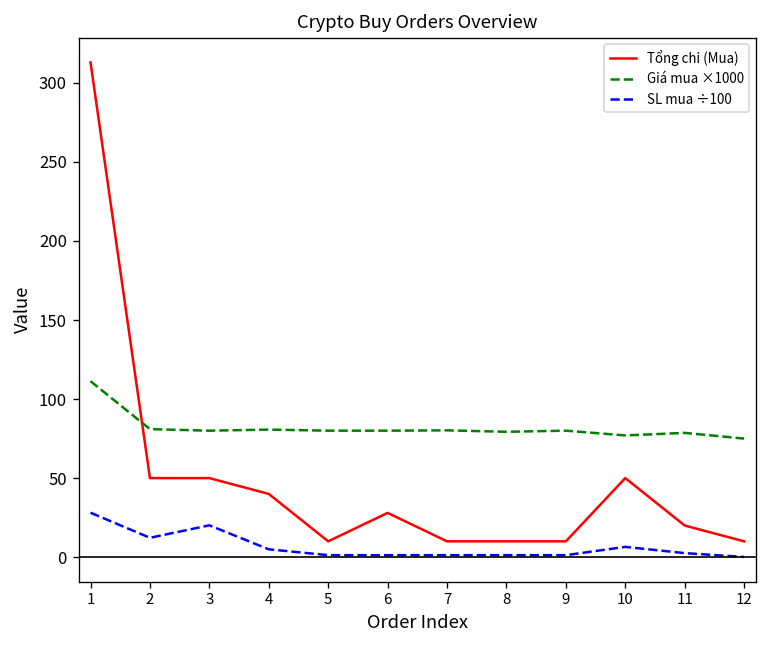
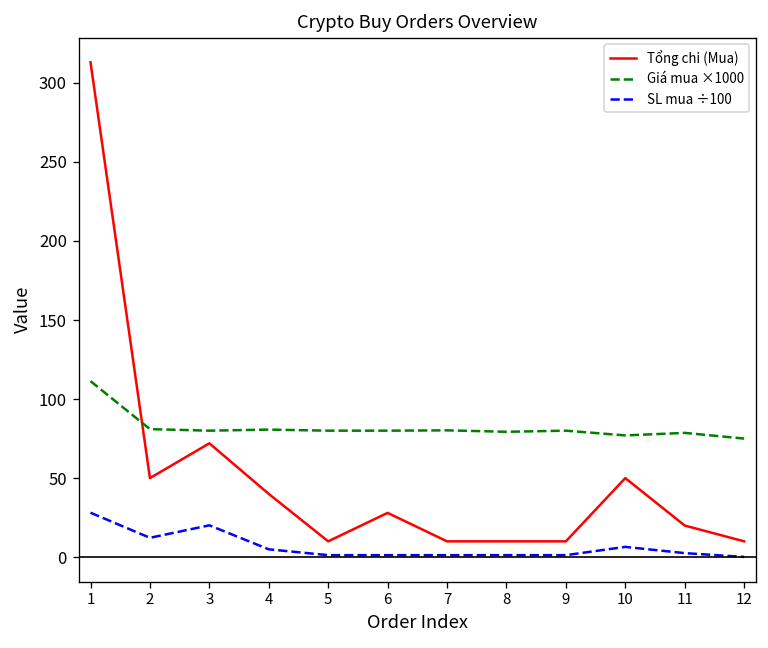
Tổng chi (Mua), 3: 50 -> 72
